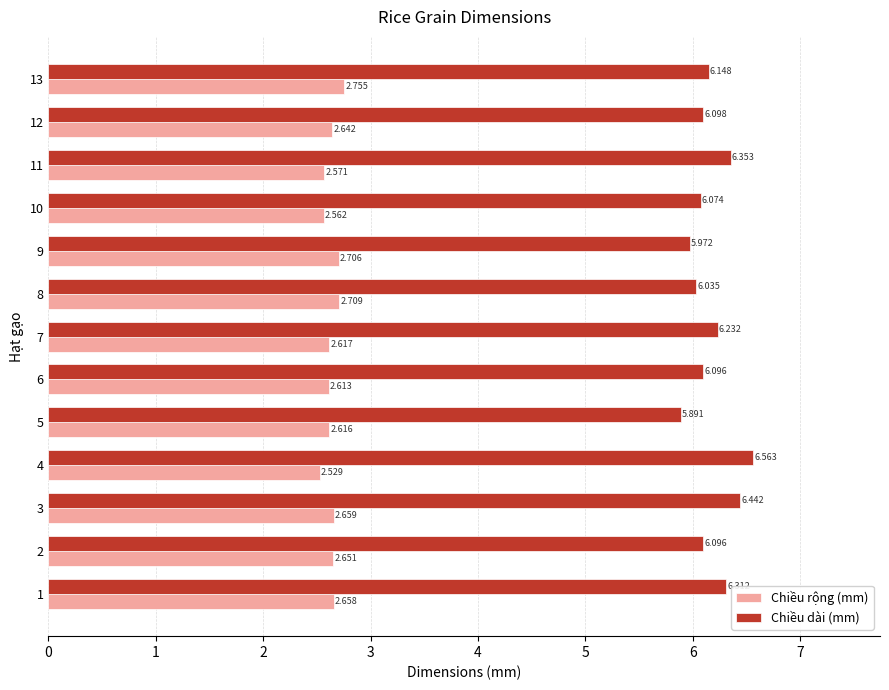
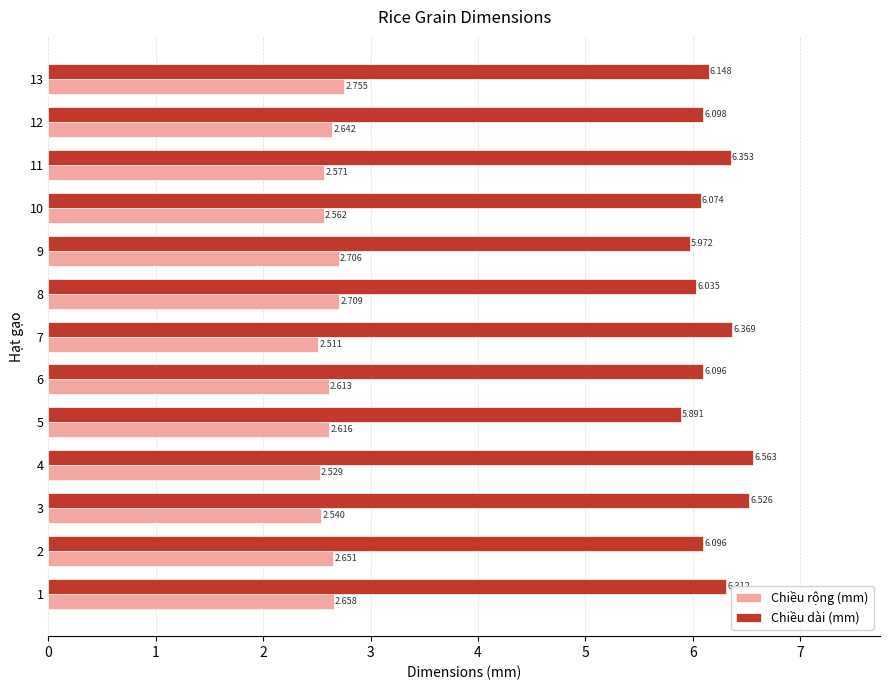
Chiều dài (mm), 7: 6.232 -> 6.369
Chiều rộng (mm), 7: 2.617 -> 2.511
Chiều dài (mm), 3: 6.442 -> 6.526
Chiều rộng (mm), 3: 2.659 -> 2.540
